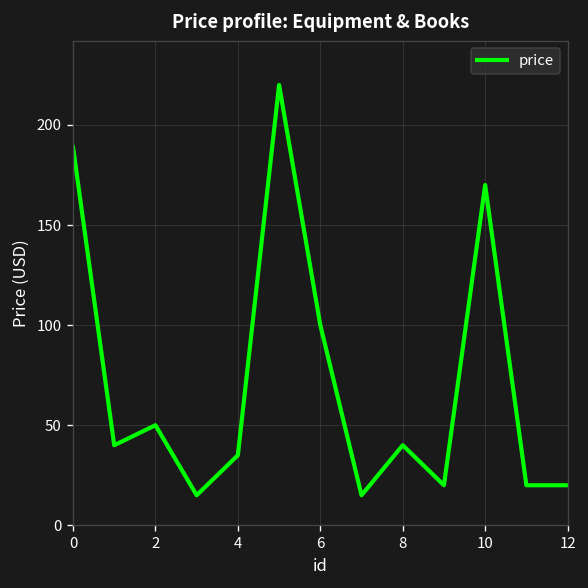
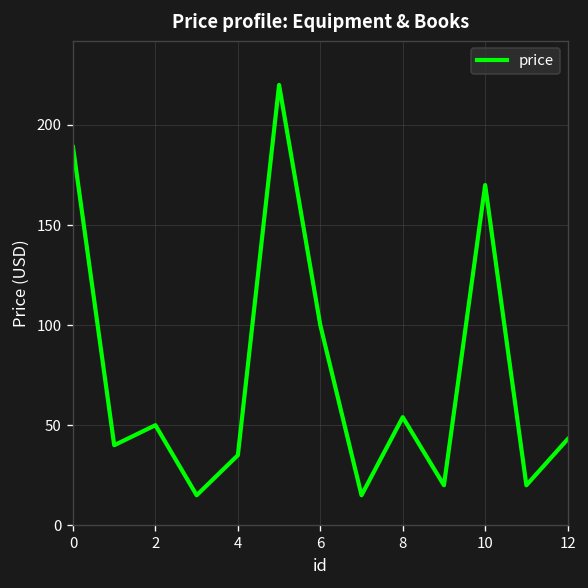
8: 40 -> 54
12: 20 -> 43
